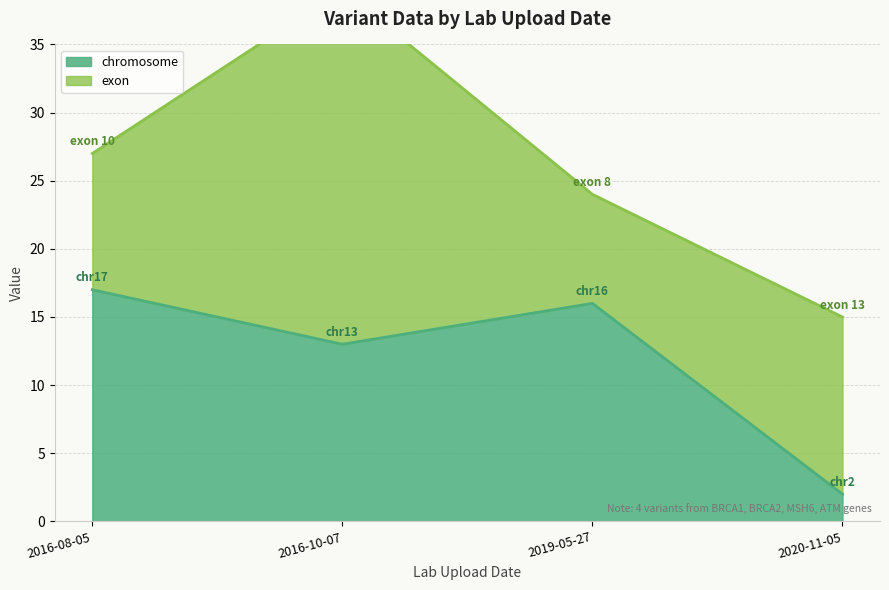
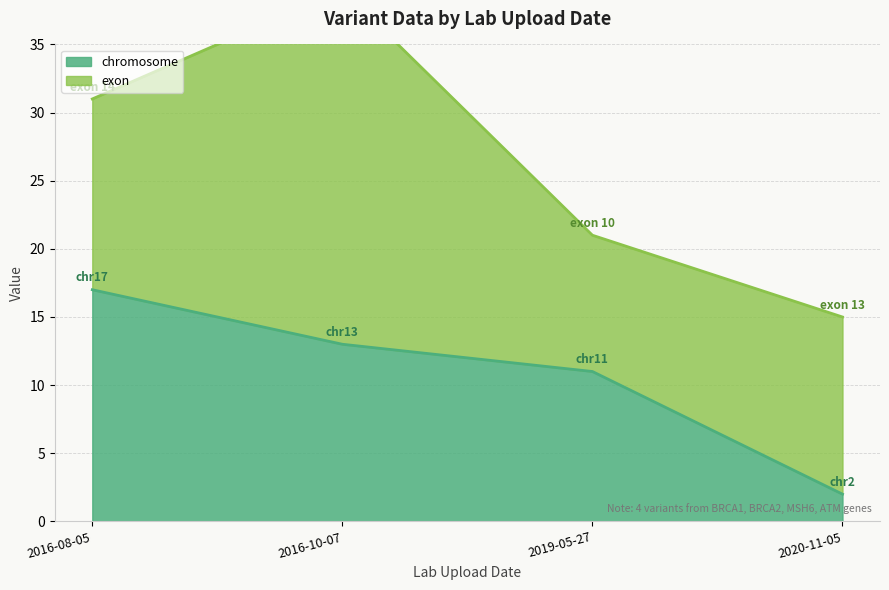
exon, 2016-08-05: 10 -> 14
chromosome, 2019-05-27: 16 -> 11
exon, 2019-05-27: 8 -> 10
